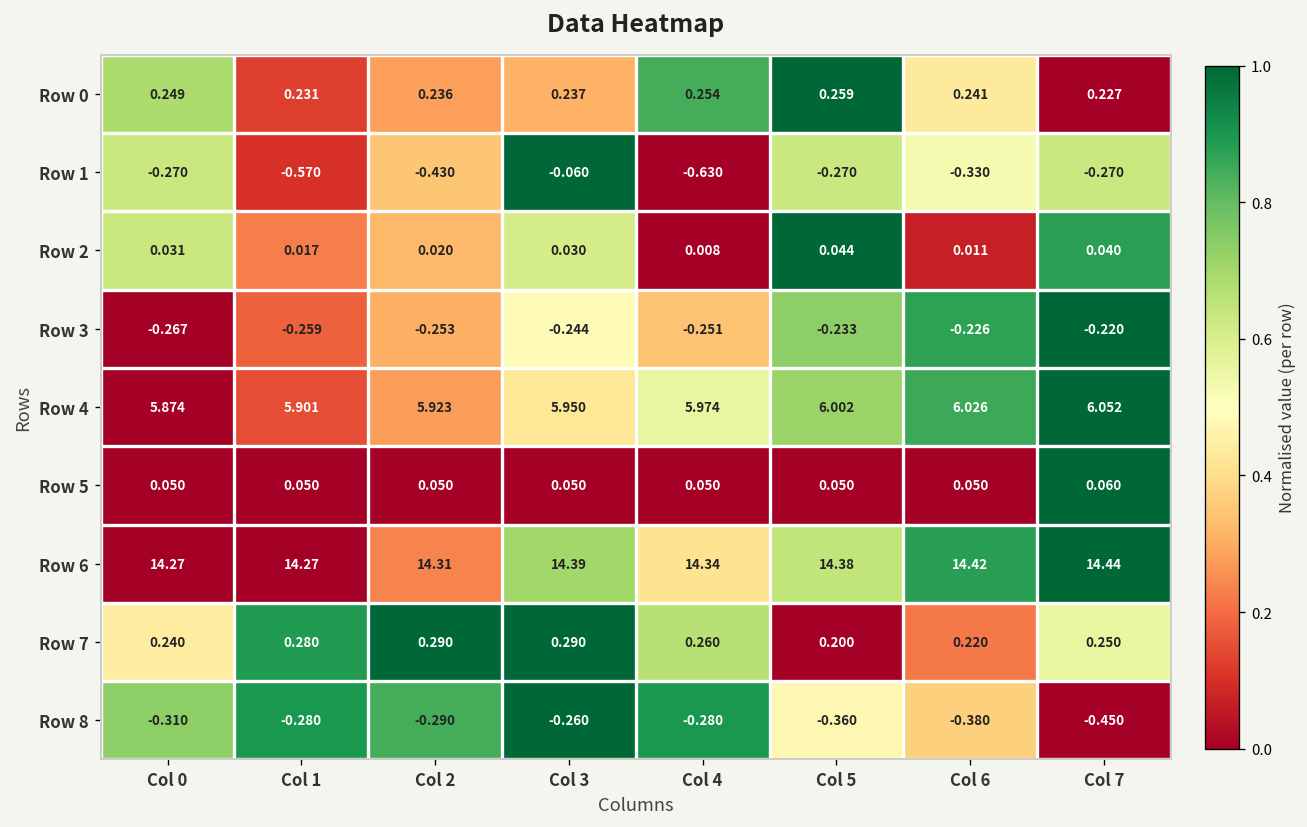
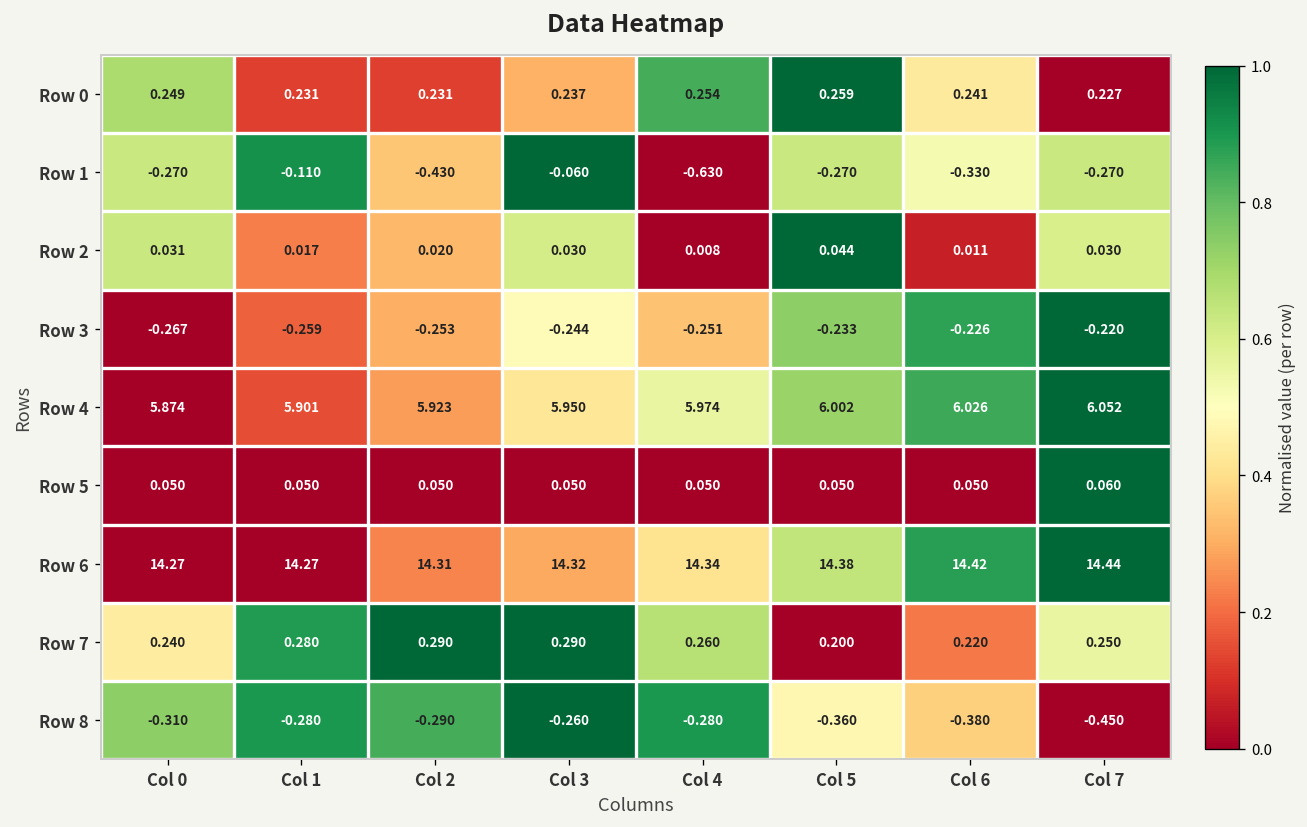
Row 0, Col 2: 0.236 -> 0.231
Row 1, Col 1: -0.570 -> -0.110
Row 2, Col 7: 0.040 -> 0.030
Row 6, Col 3: 14.39 -> 14.32
